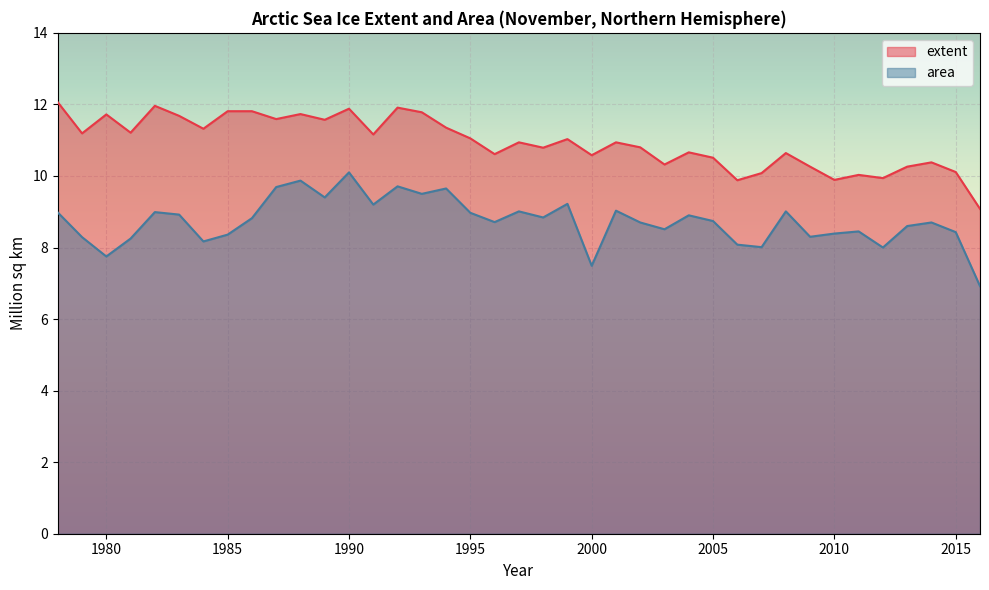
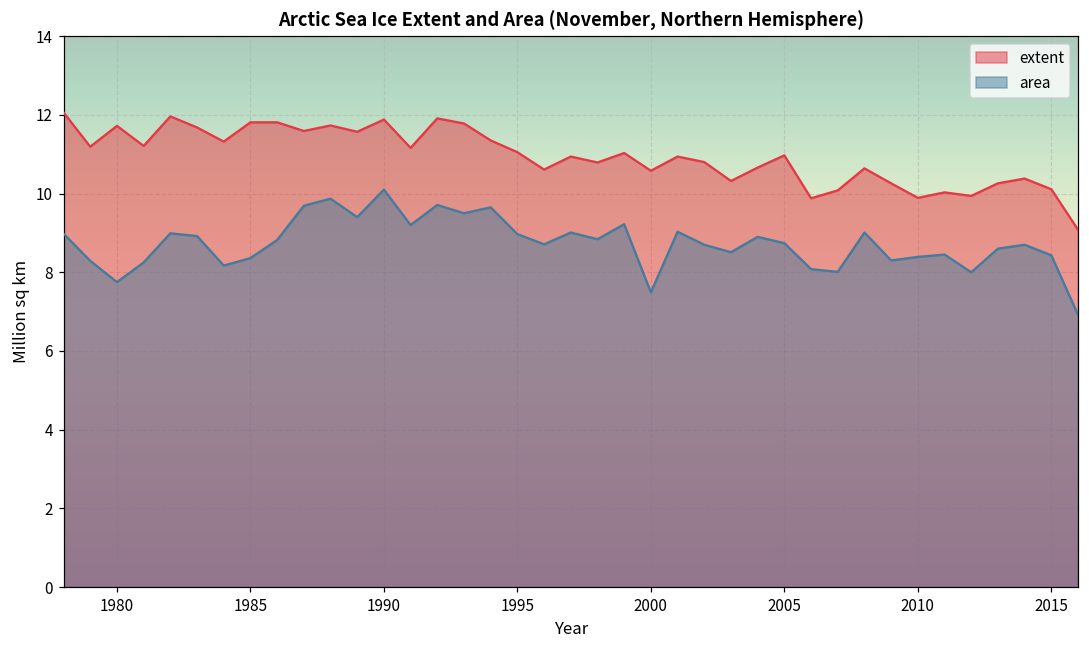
extent, 2005: 10.5 -> 11.0
